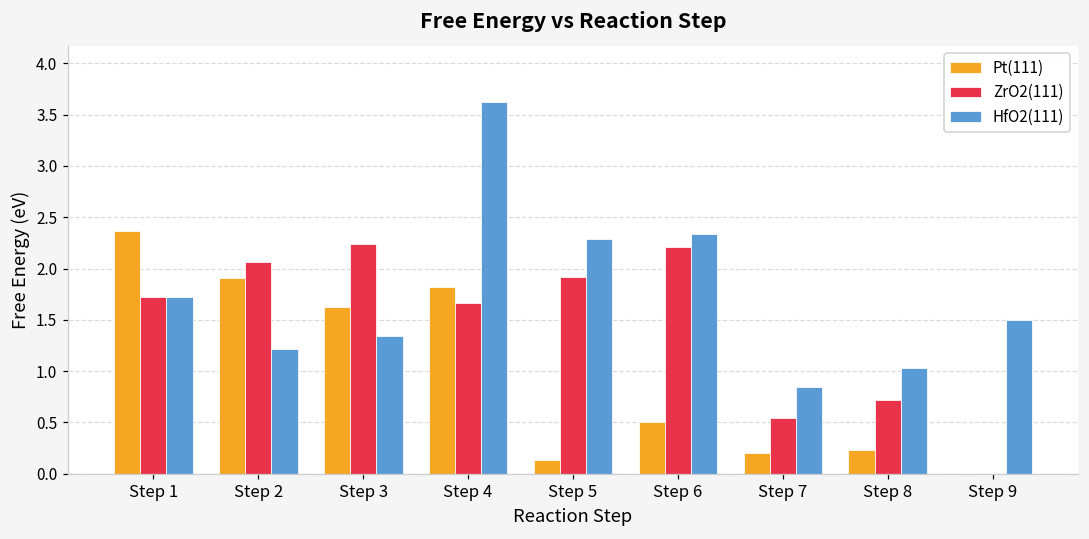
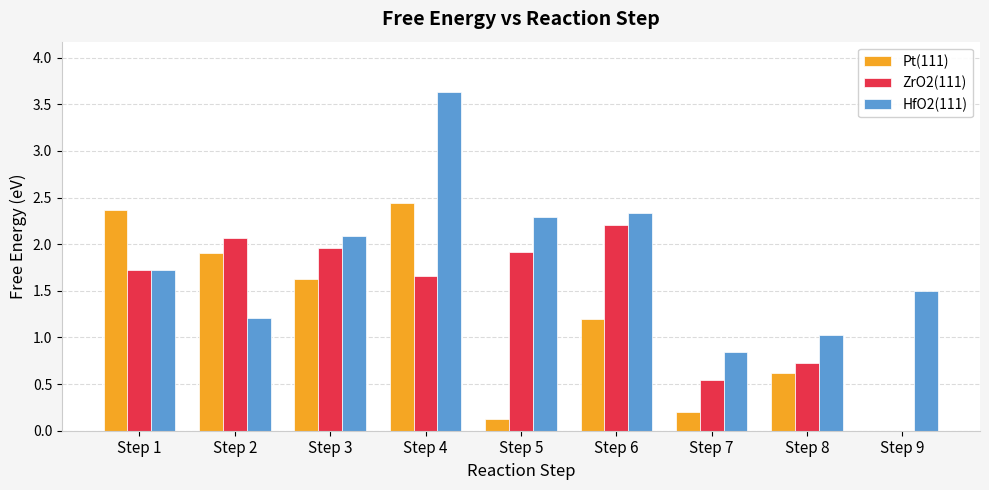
ZrO2(111), Step 3: 2.2 -> 2.0
HfO2(111), Step 3: 1.3 -> 2.1
Pt(111), Step 4: 1.8 -> 2.4
Pt(111), Step 6: 0.5 -> 1.2
Pt(111), Step 8: 0.2 -> 0.6
